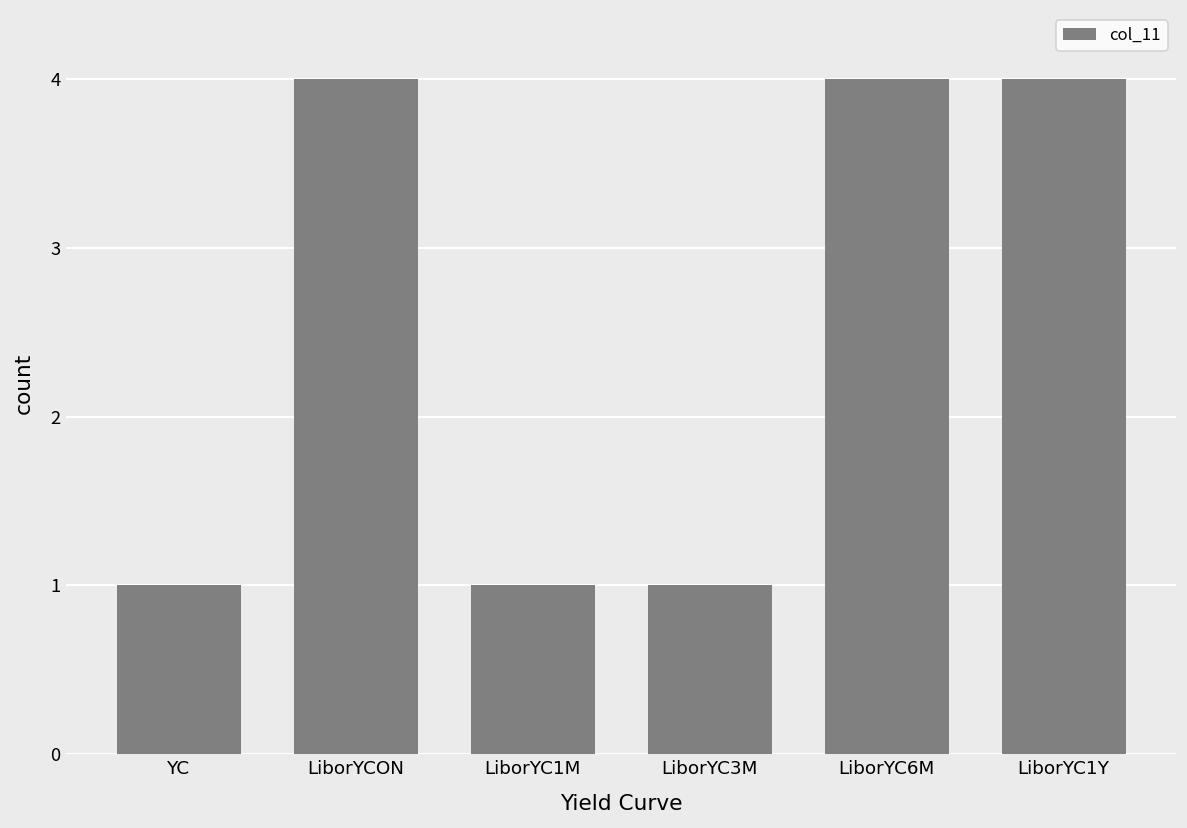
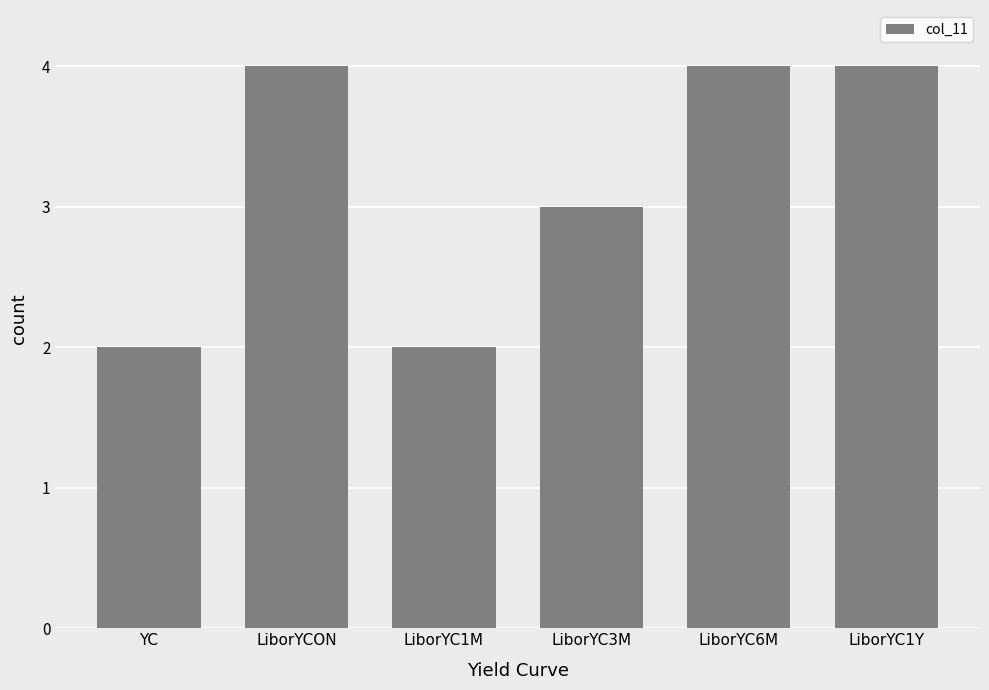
YC: 1 -> 2
LiborYC1M: 1 -> 2
LiborYC3M: 1 -> 3
